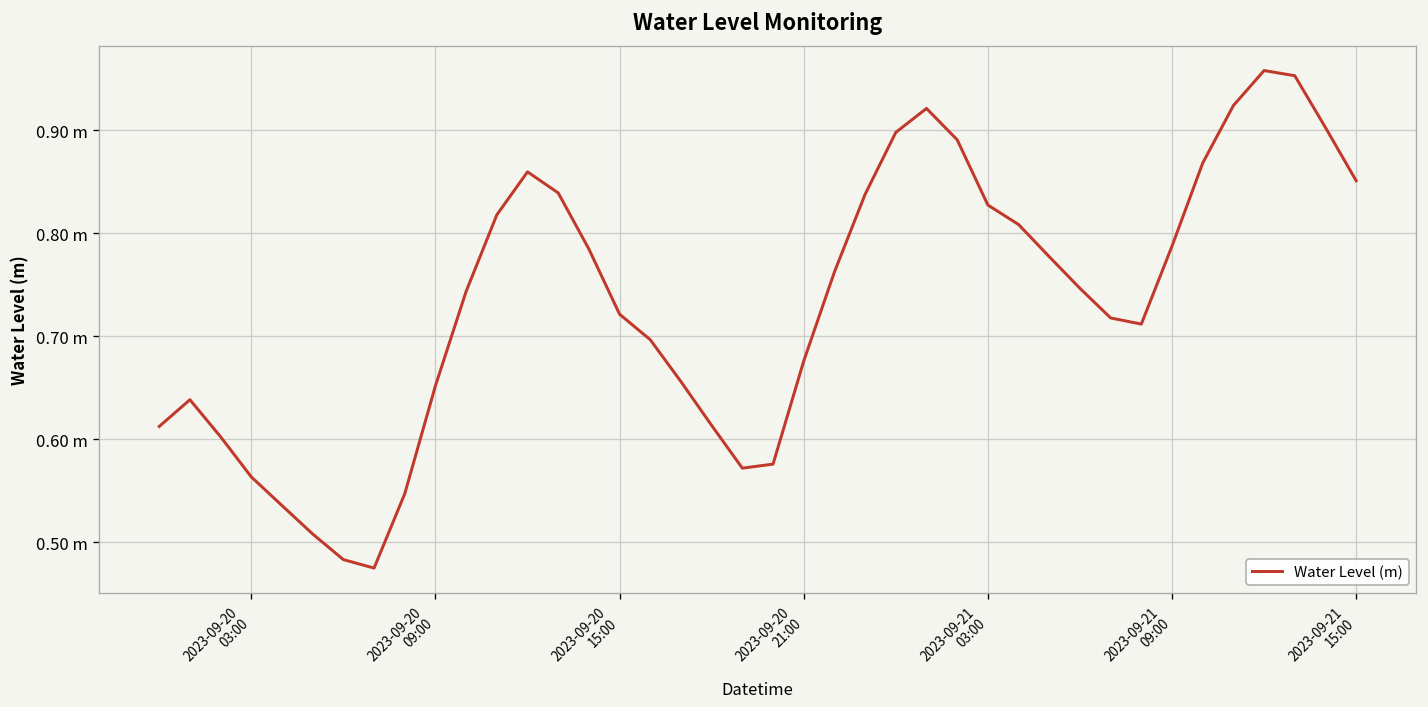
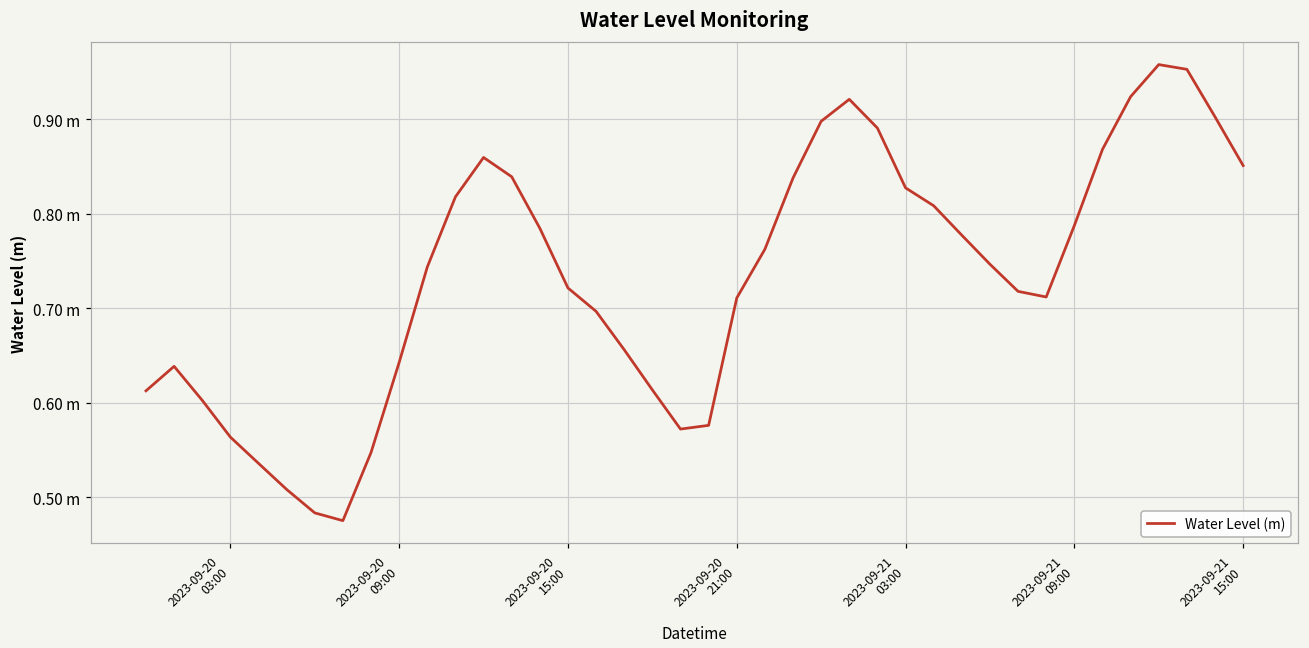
2023-09-20 09:00: 0.65 m -> 0.64 m
2023-09-20 21:00: 0.68 m -> 0.71 m
